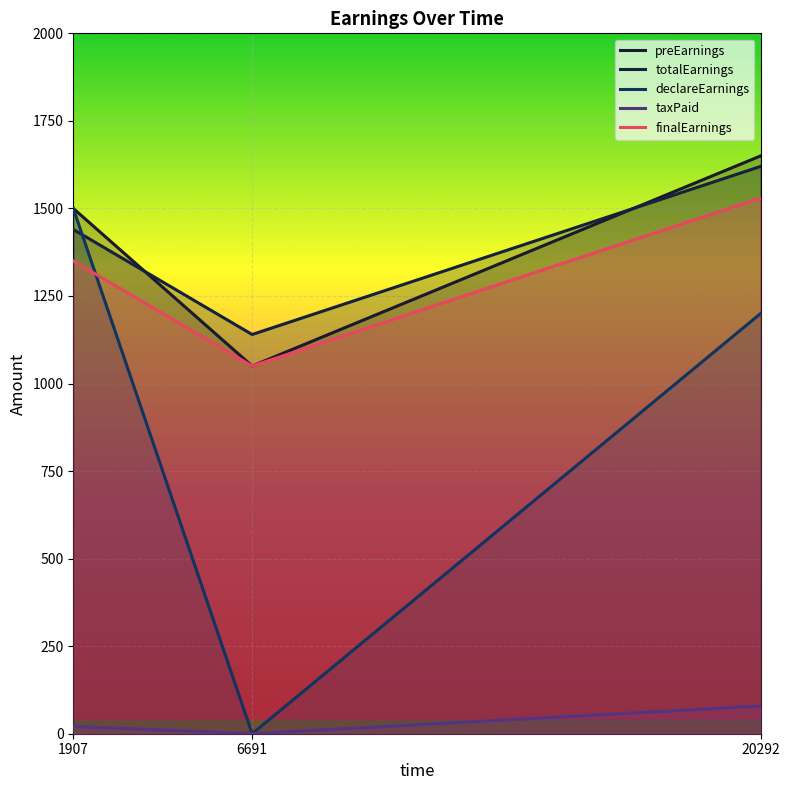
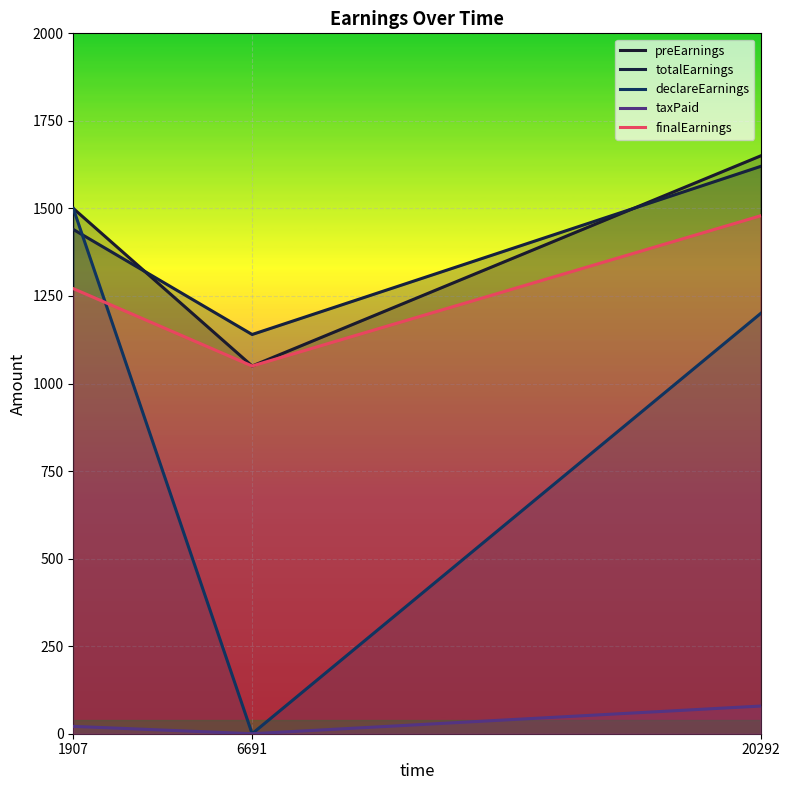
finalEarnings, 1907: 1350 -> 1270
finalEarnings, 20292: 1530 -> 1480
